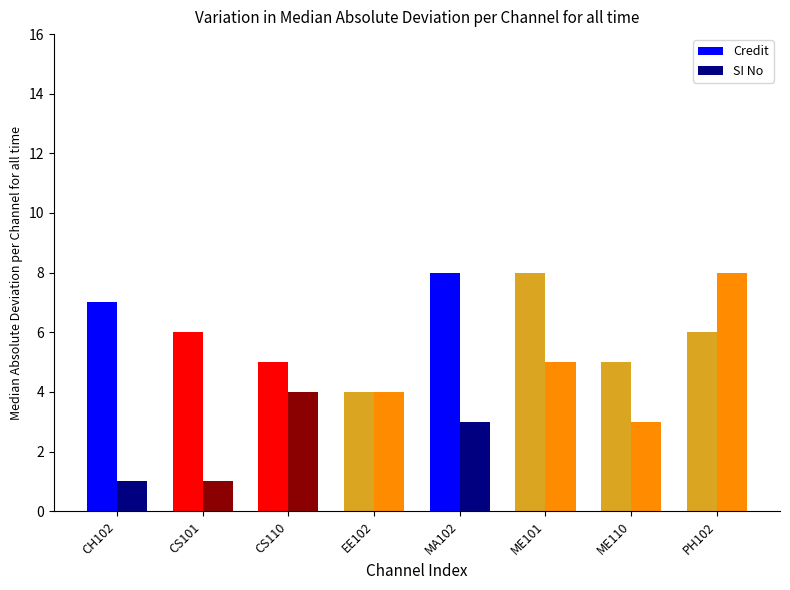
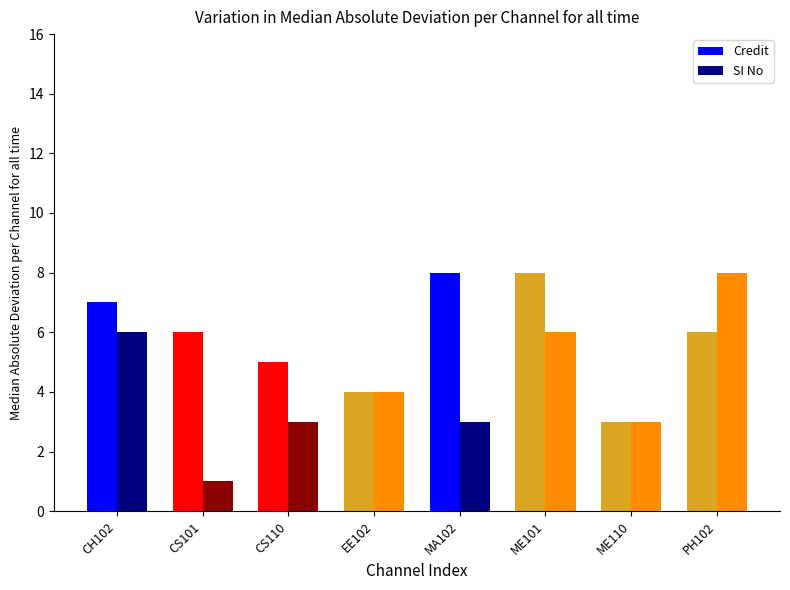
SI No, CH102: 1 -> 6
SI No, CS110: 4 -> 3
SI No, ME101: 5 -> 6
Credit, ME110: 5 -> 3
